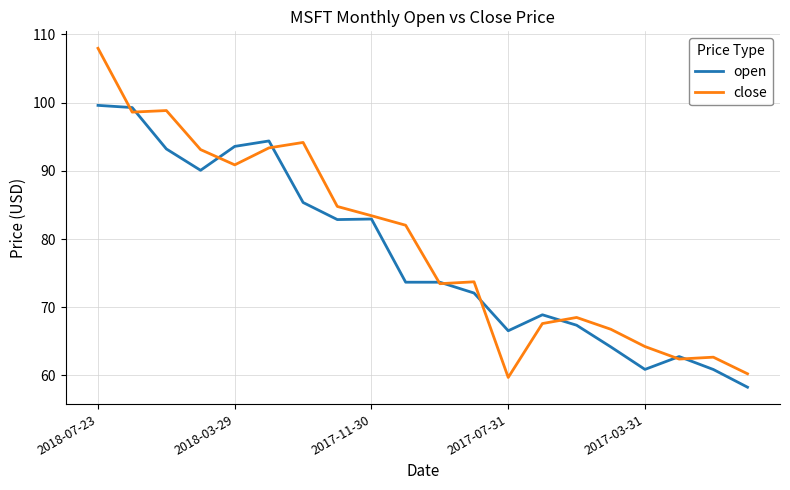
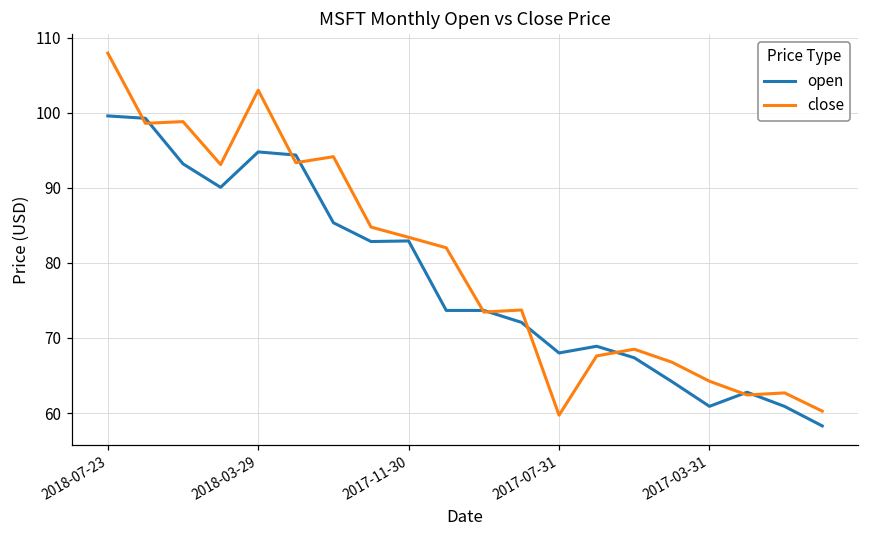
open, 2018-03-29: 94 -> 95
close, 2018-03-29: 91 -> 103
open, 2017-07-31: 67 -> 68
